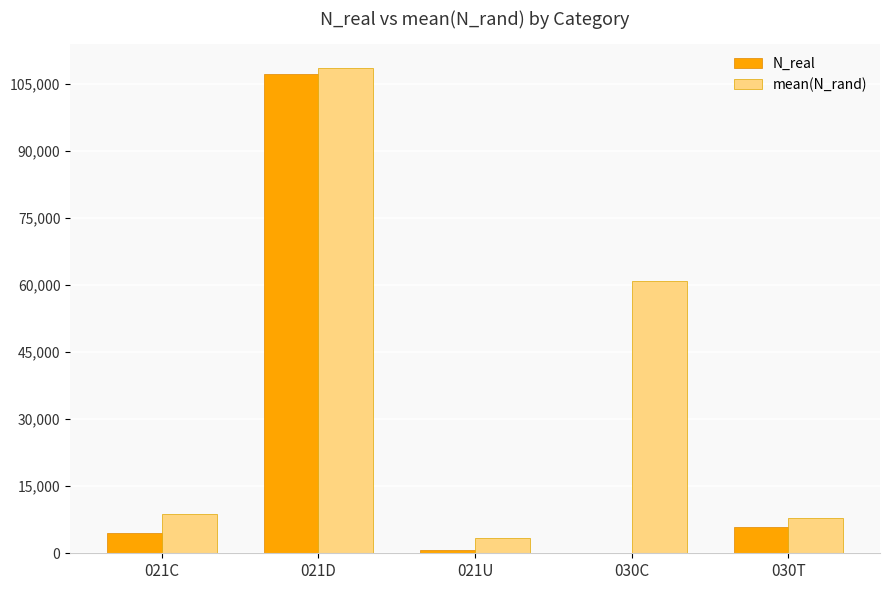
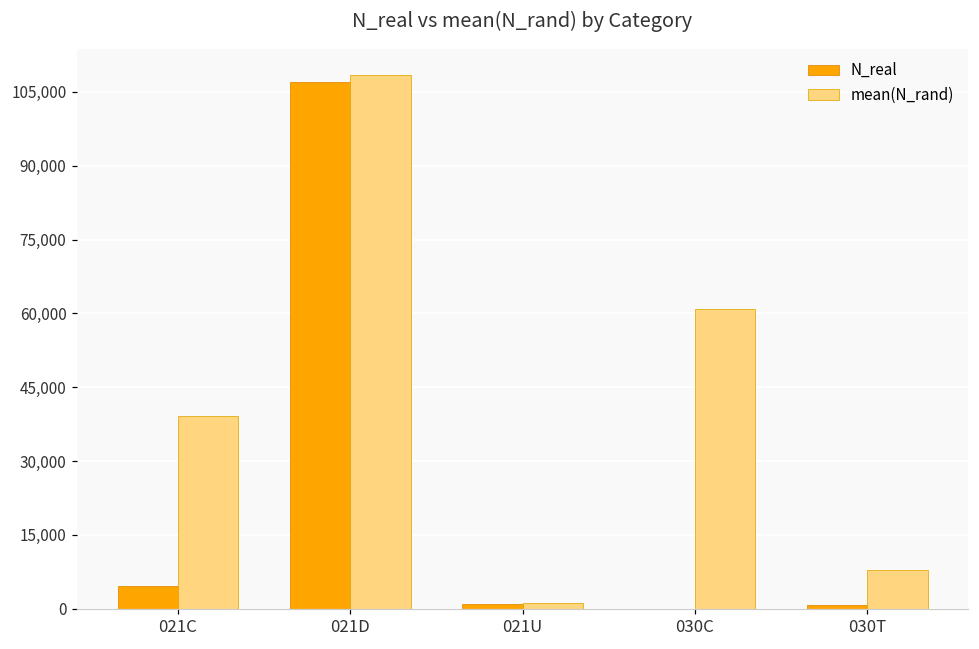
mean(N_rand), 021C: 9,000 -> 39,000
mean(N_rand), 021U: 3,000 -> 1,000
N_real, 030T: 6,000 -> 1,000
